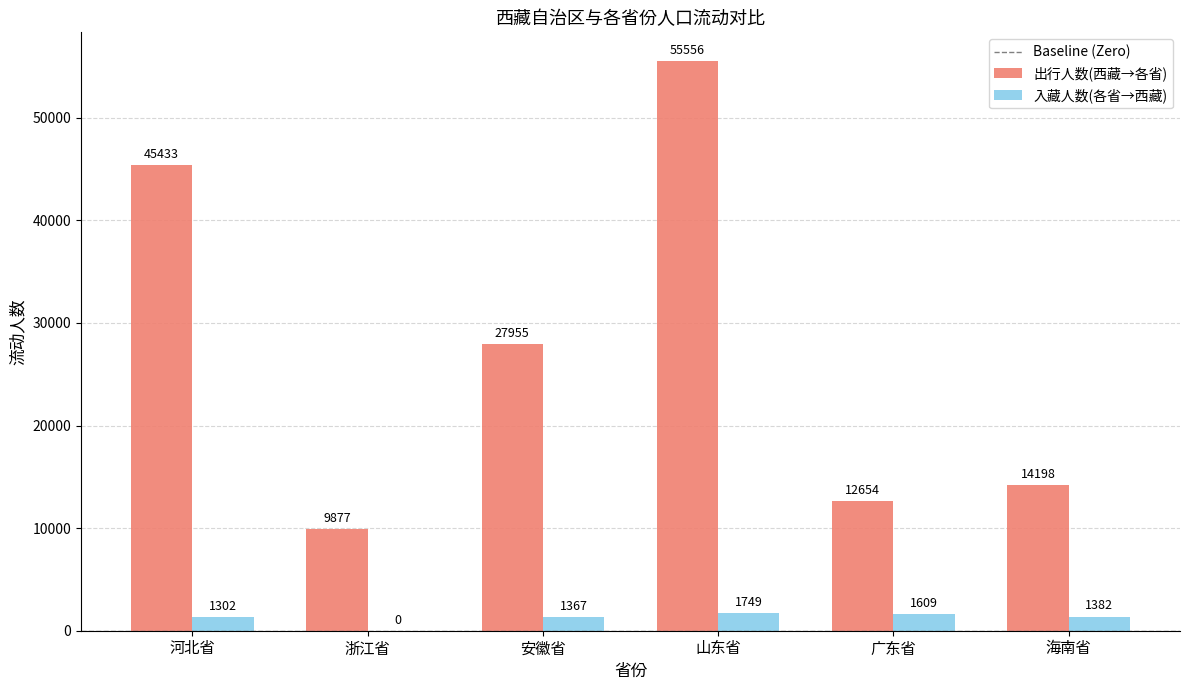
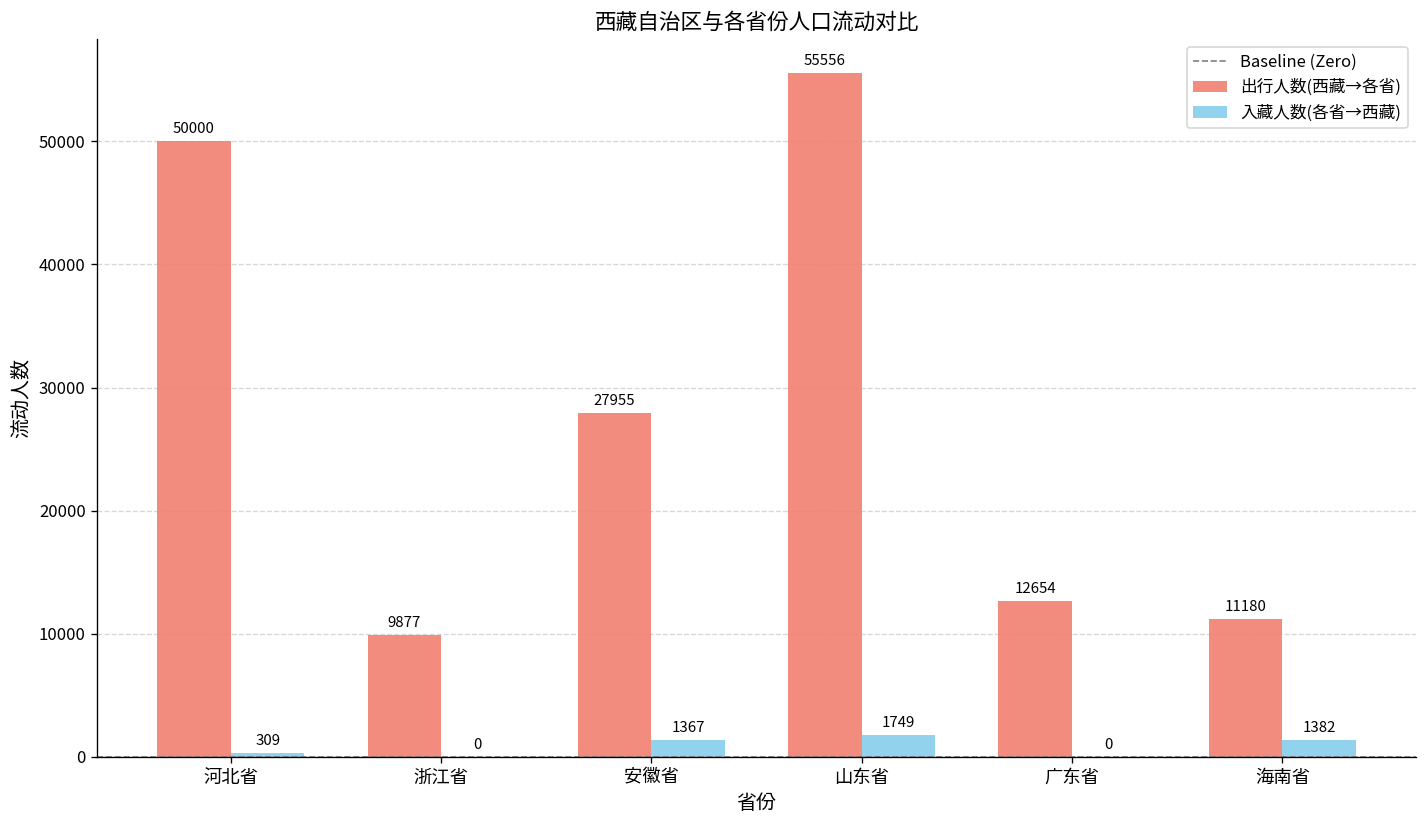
出行人数(西藏→各省), 河北省: 45433 -> 50000
入藏人数(各省→西藏), 河北省: 1302 -> 309
入藏人数(各省→西藏), 广东省: 1609 -> 0
出行人数(西藏→各省), 海南省: 14198 -> 11180
